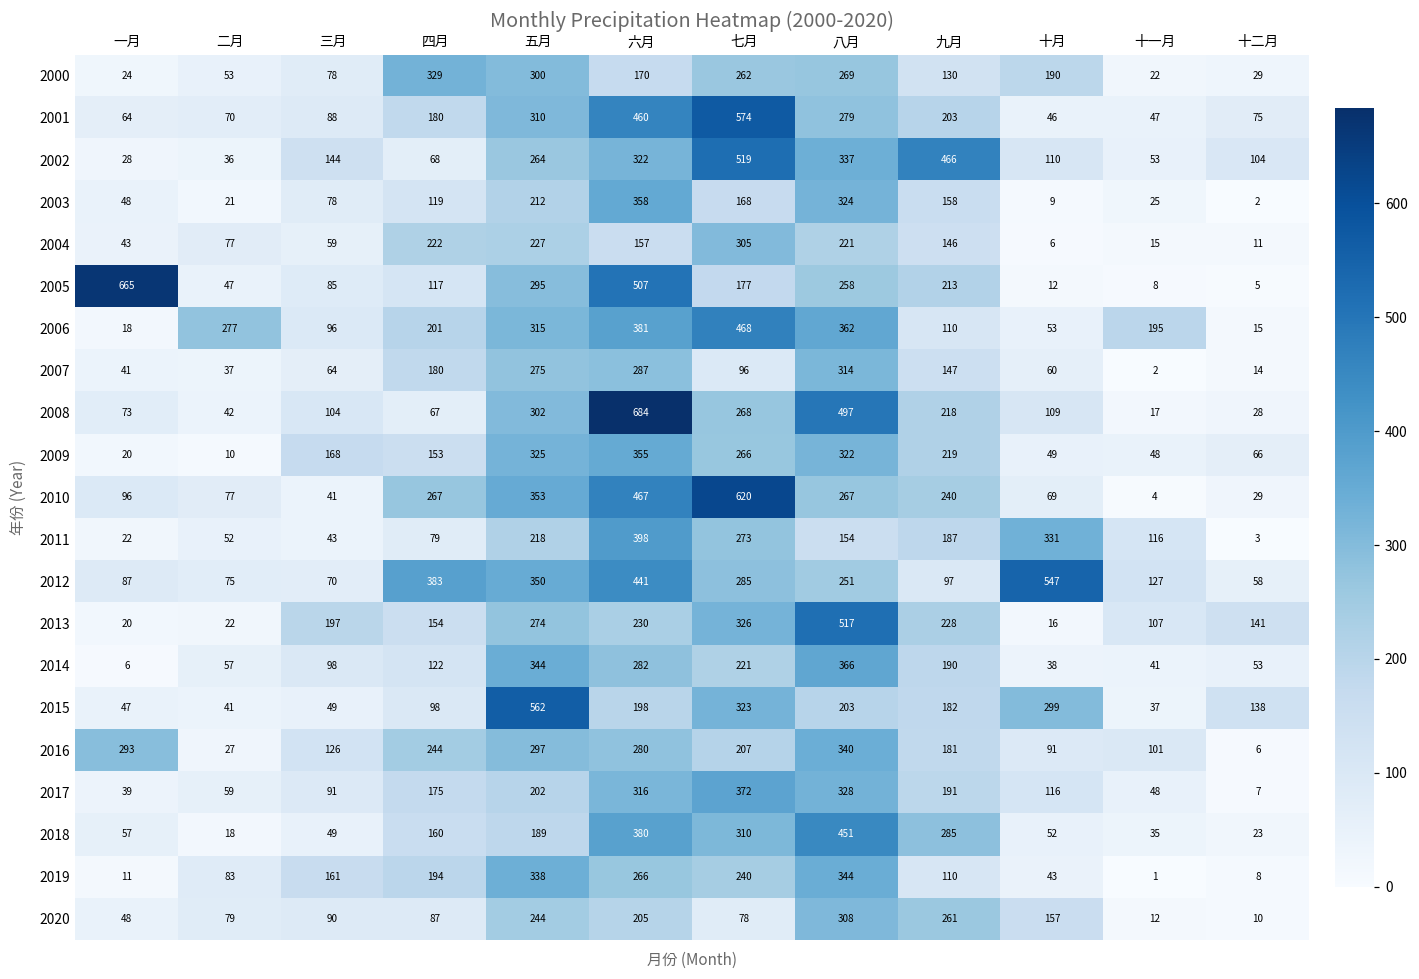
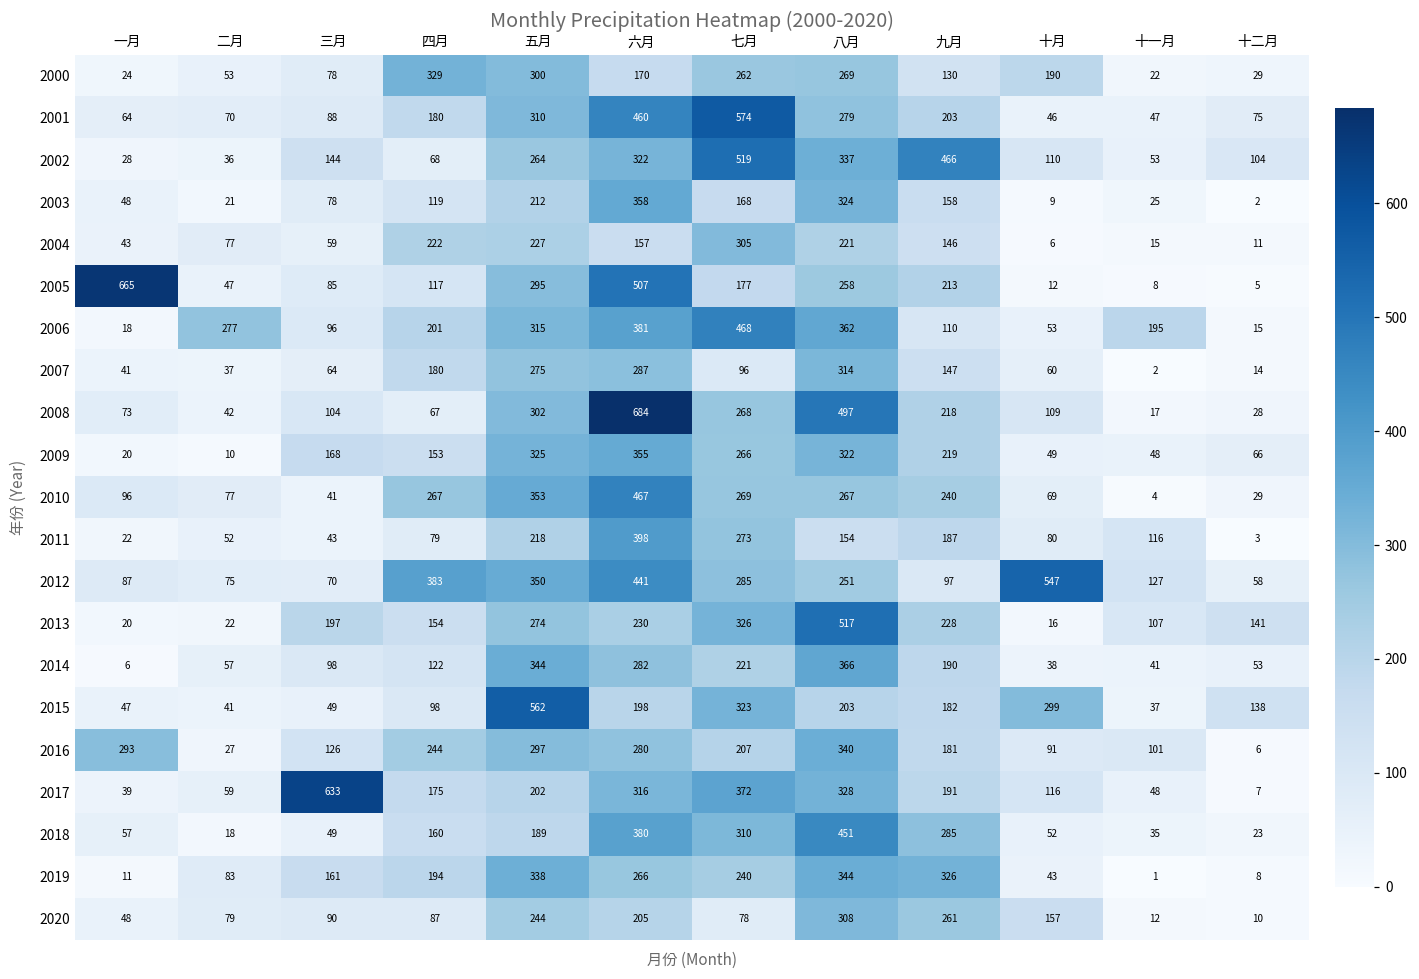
2010, 七月: 620 -> 269
2011, 十月: 331 -> 80
2017, 三月: 91 -> 633
2019, 九月: 110 -> 326
